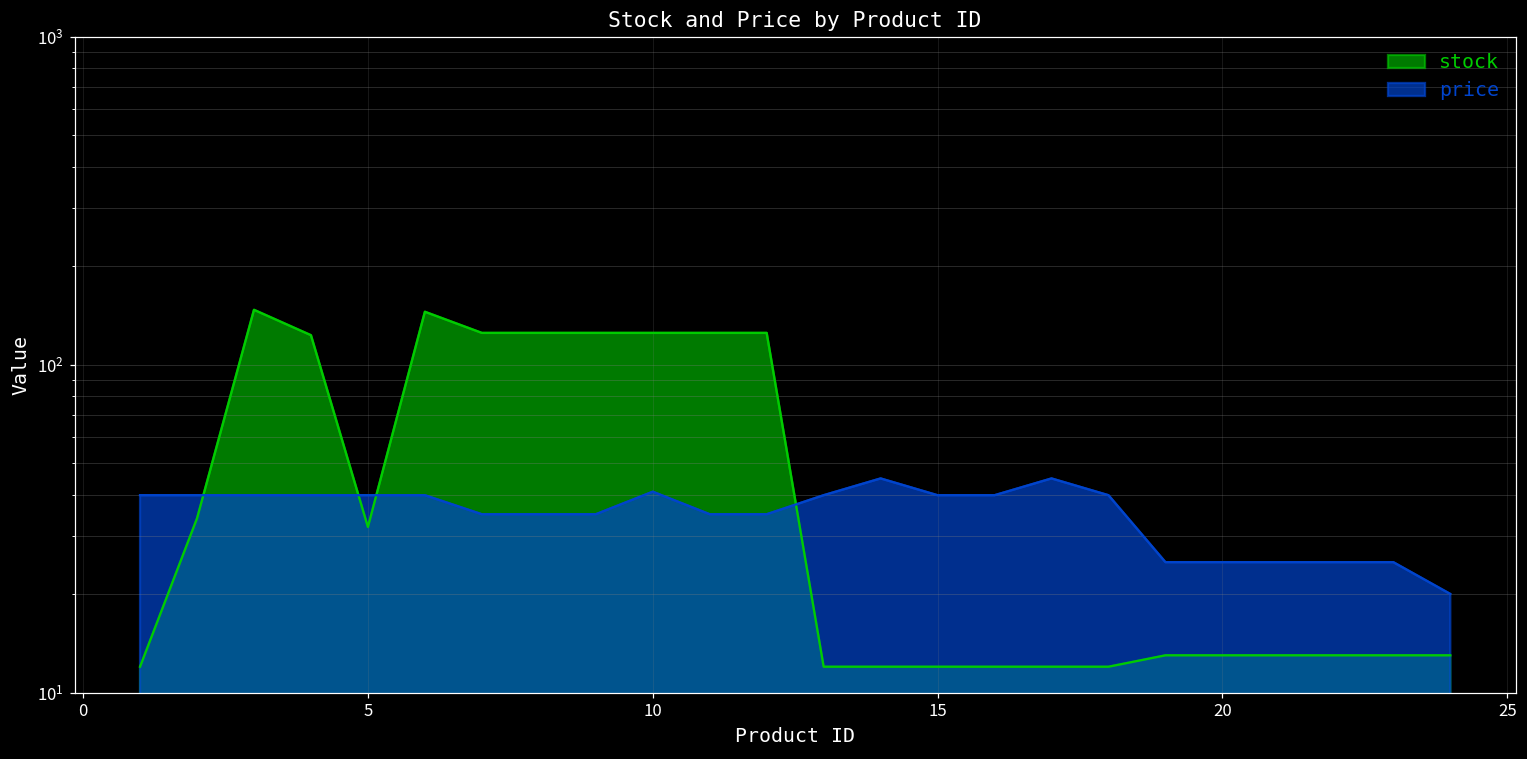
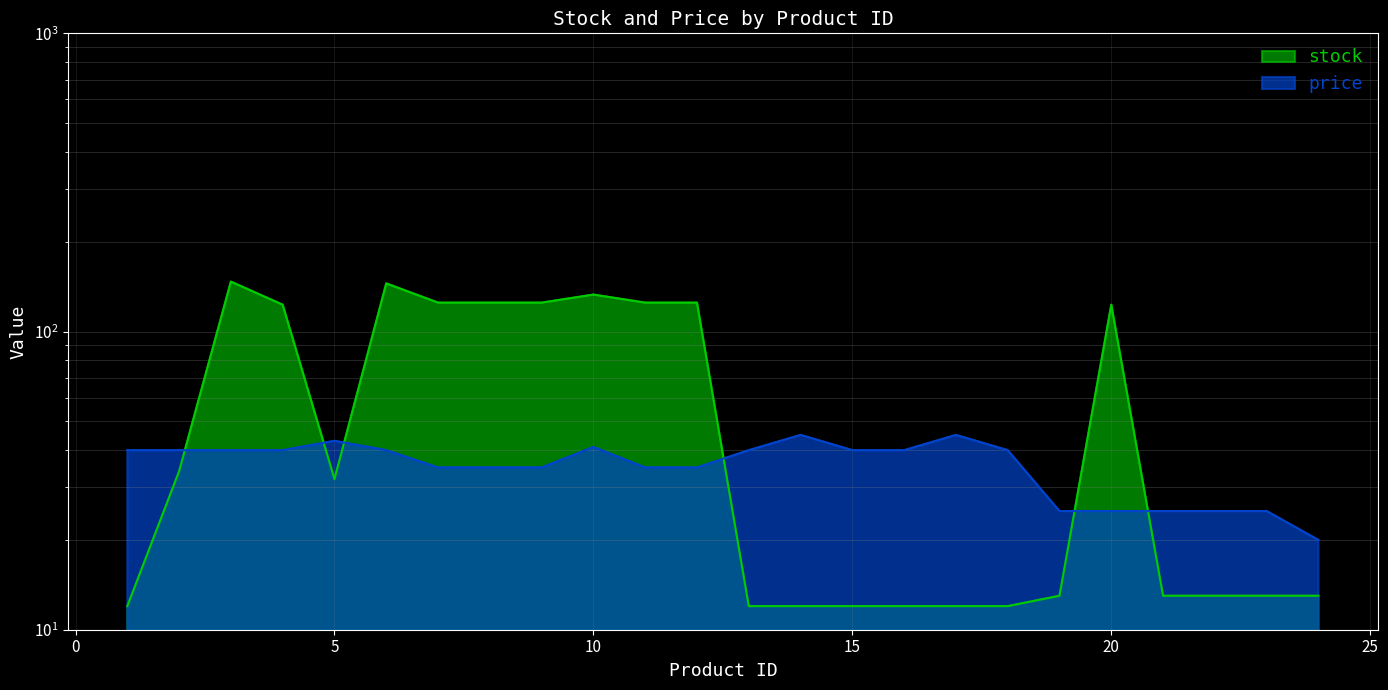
price, 5: 40 -> 43
stock, 10: 125 -> 130
stock, 20: 13 -> 123
